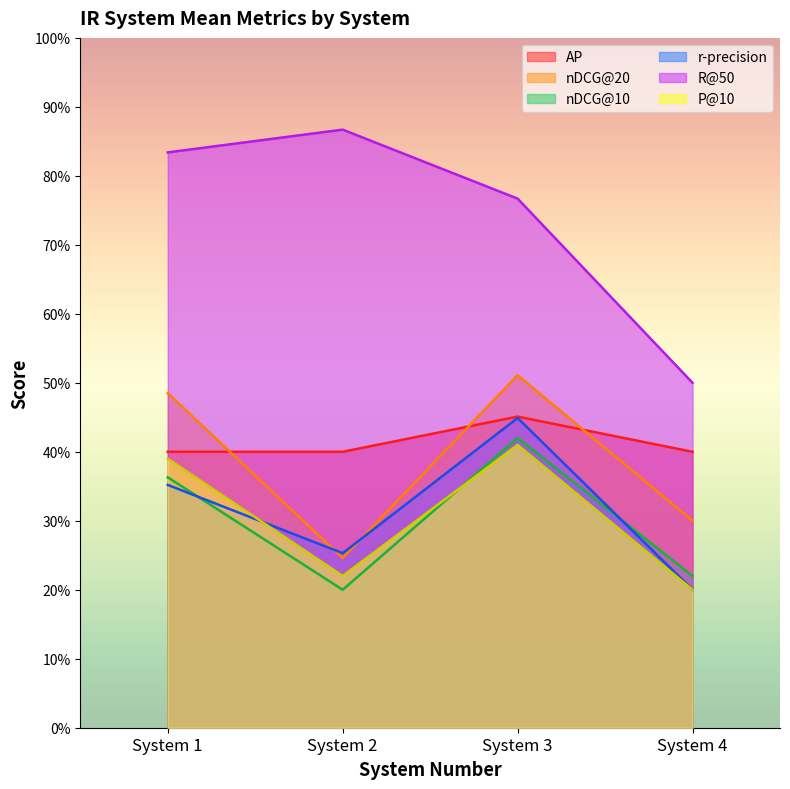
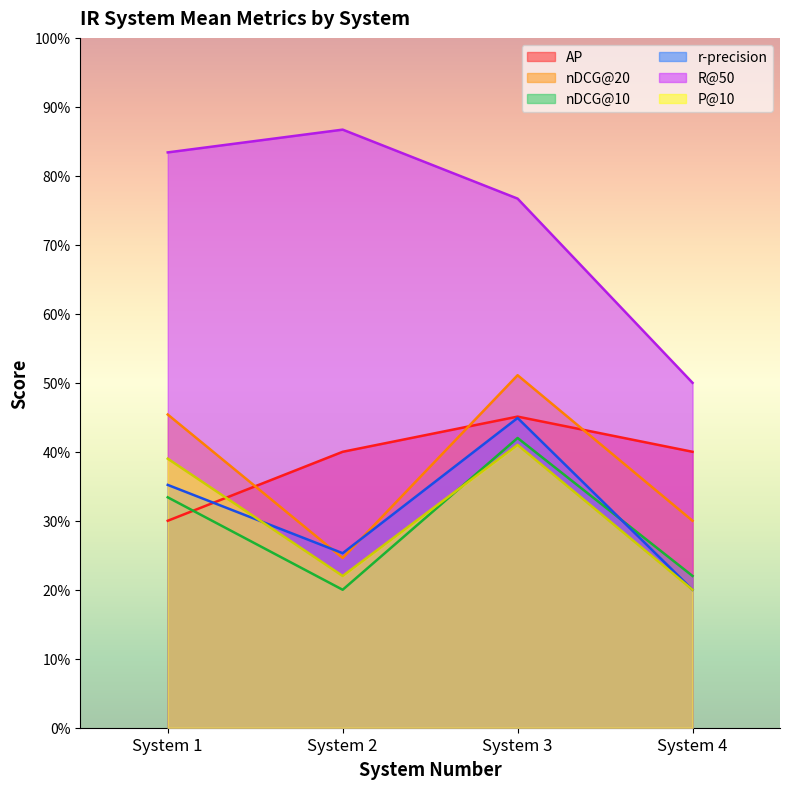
AP, System 1: 40% -> 30%
nDCG@20, System 1: 49% -> 45%
nDCG@10, System 1: 36% -> 33%
